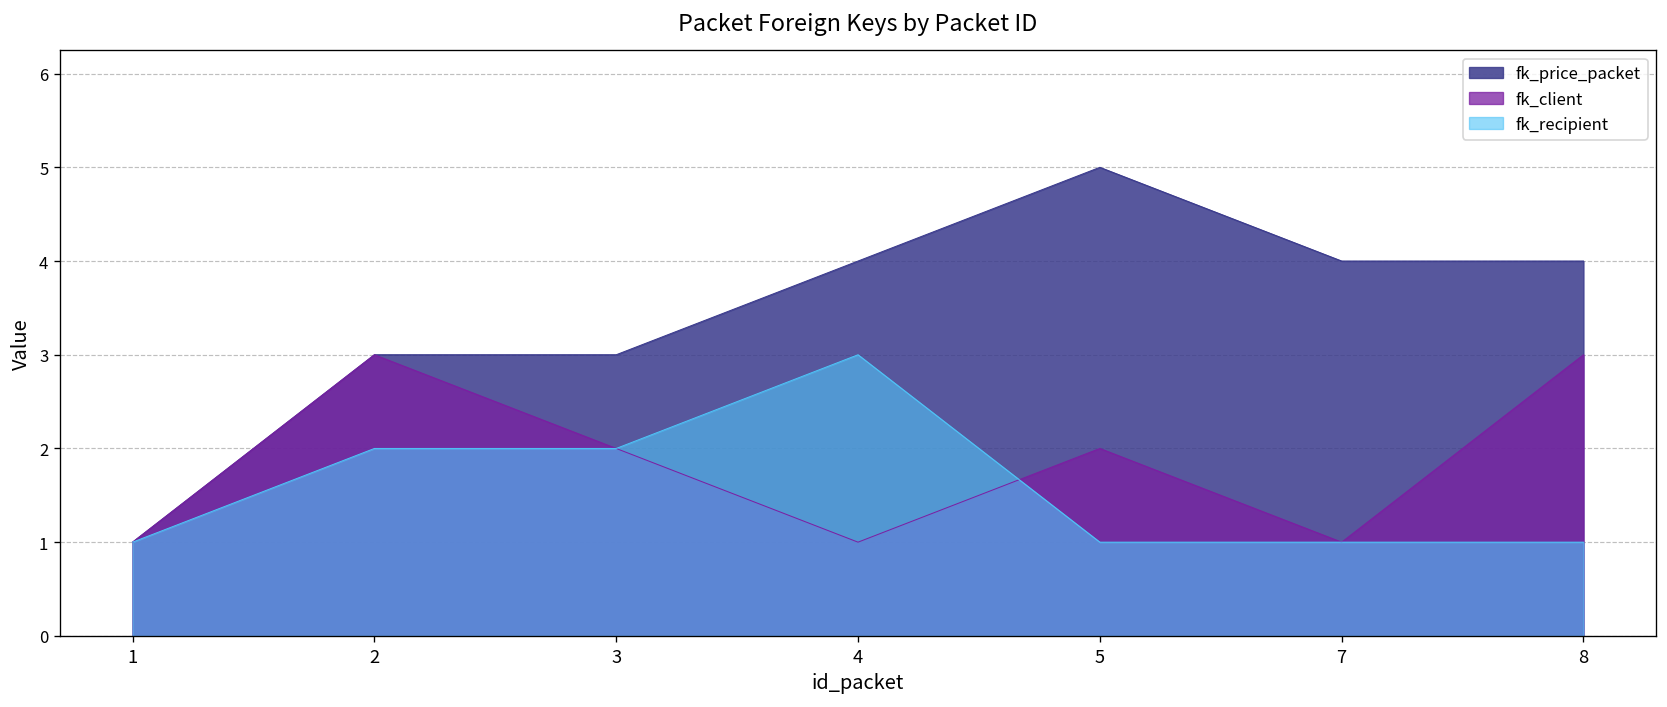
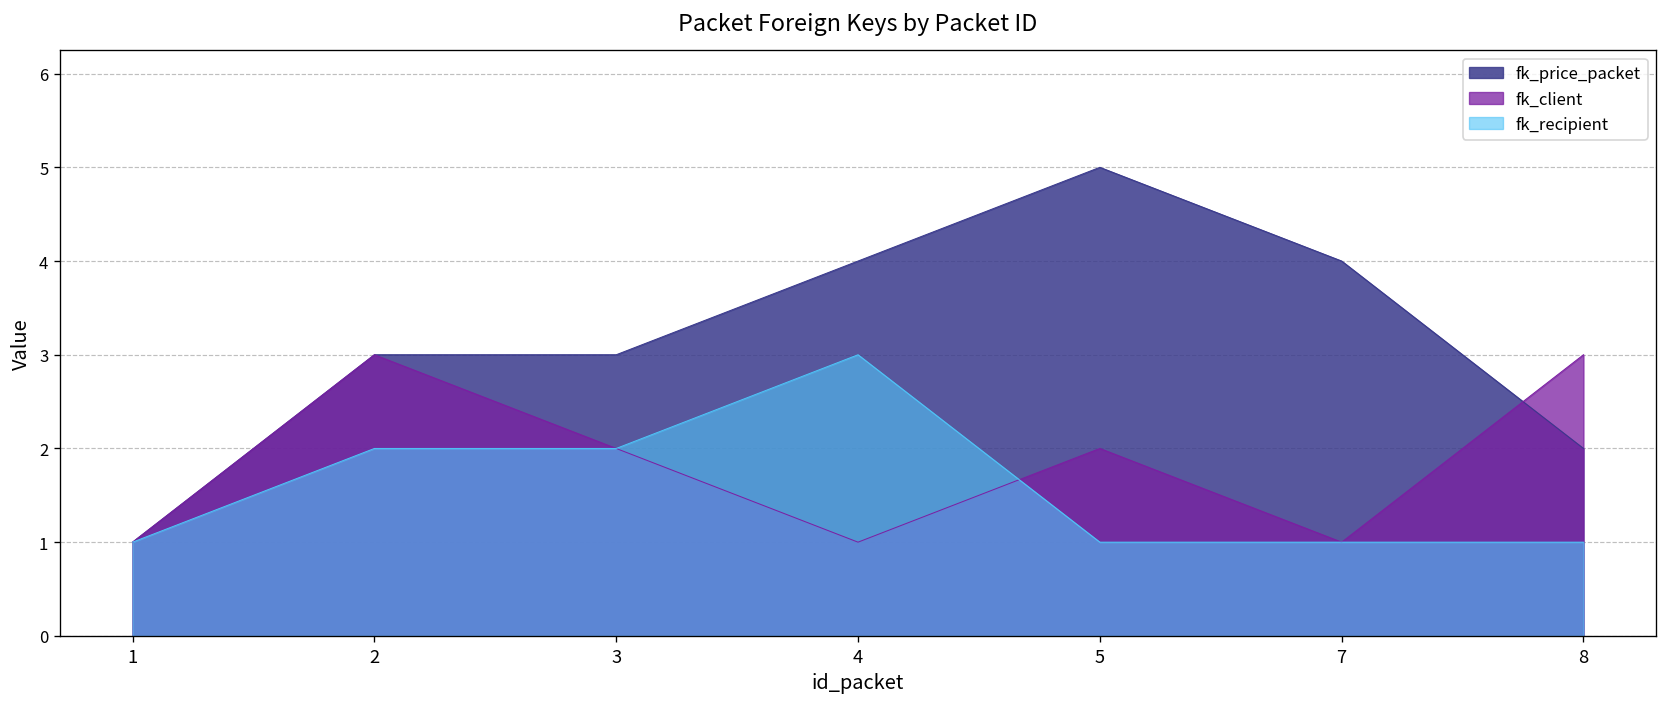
fk_price_packet, 8: 4 -> 2
